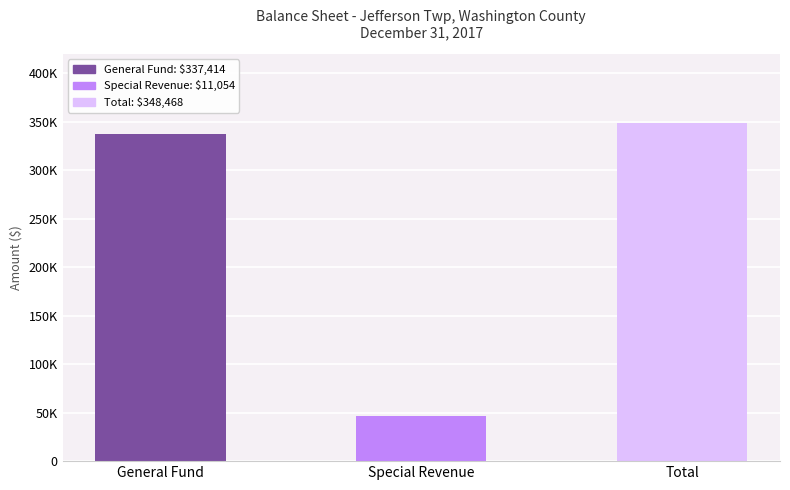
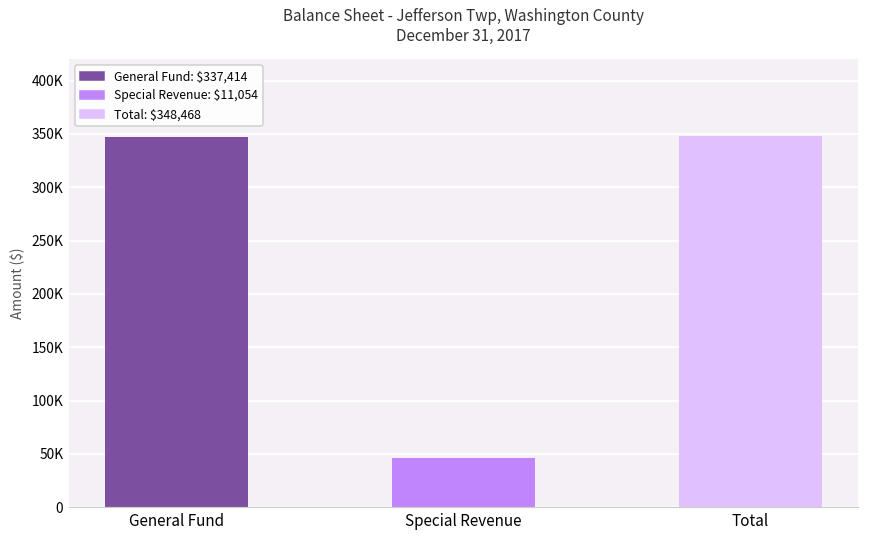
General Fund: 340000 -> 350000
